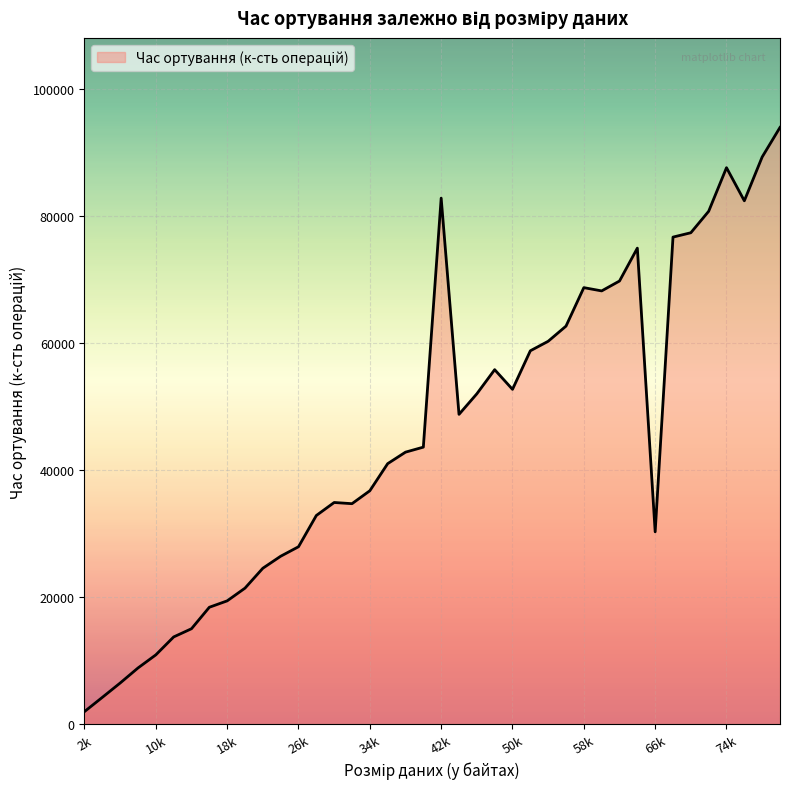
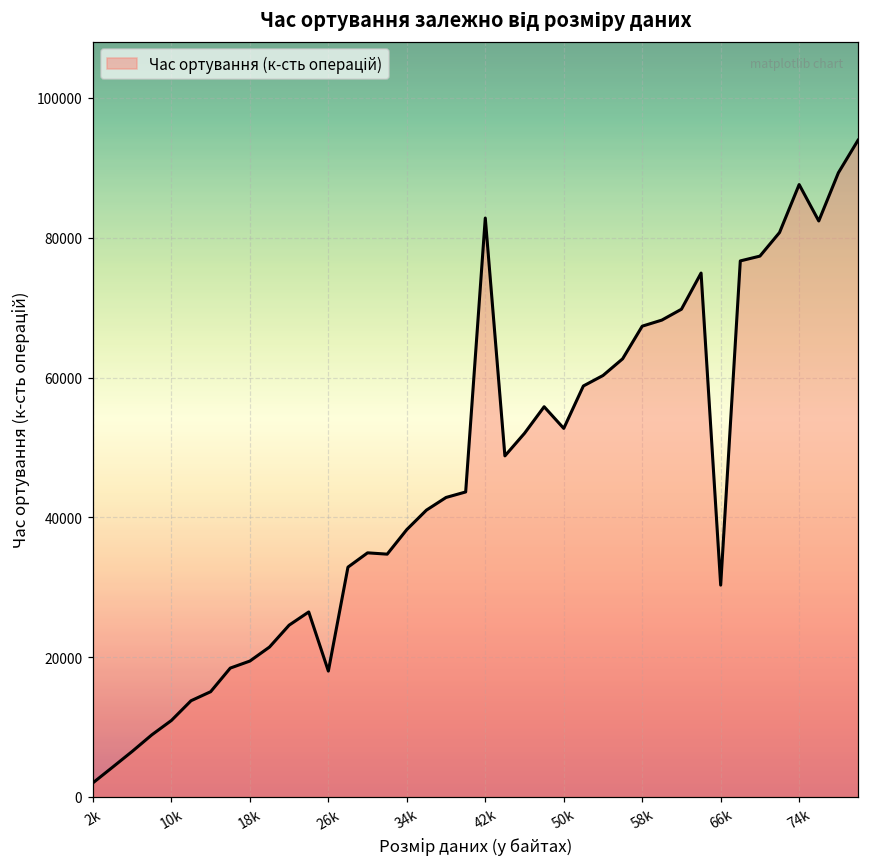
26k: 28000 -> 18000
34k: 37000 -> 38000
58k: 69000 -> 67000
